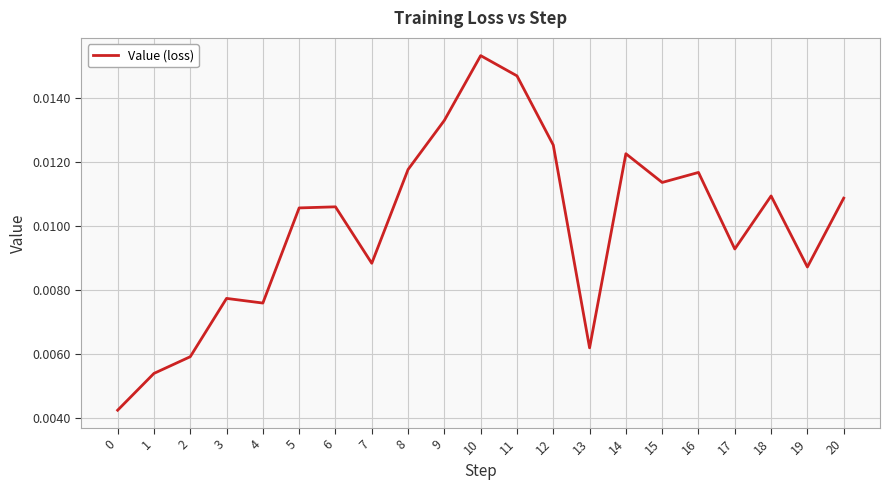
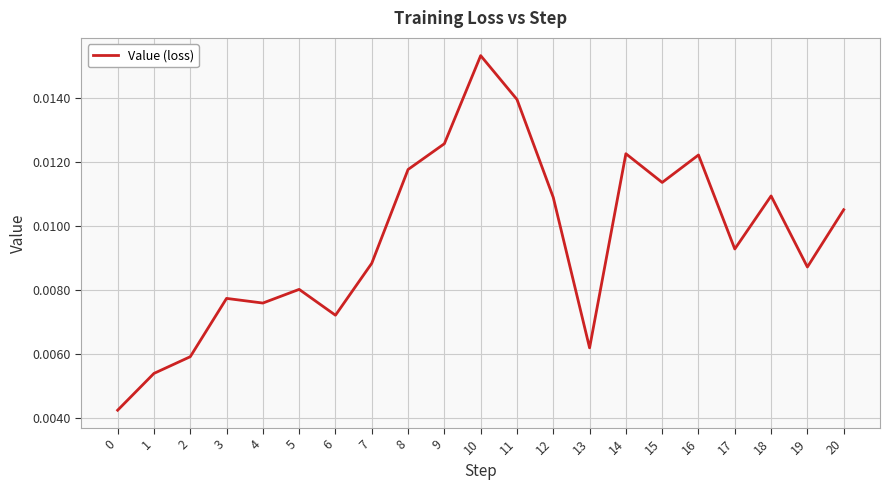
5: 0.0106 -> 0.0080
6: 0.0106 -> 0.0072
9: 0.0133 -> 0.0126
11: 0.0147 -> 0.0140
12: 0.0125 -> 0.0109
16: 0.0117 -> 0.0122
20: 0.0109 -> 0.0105
